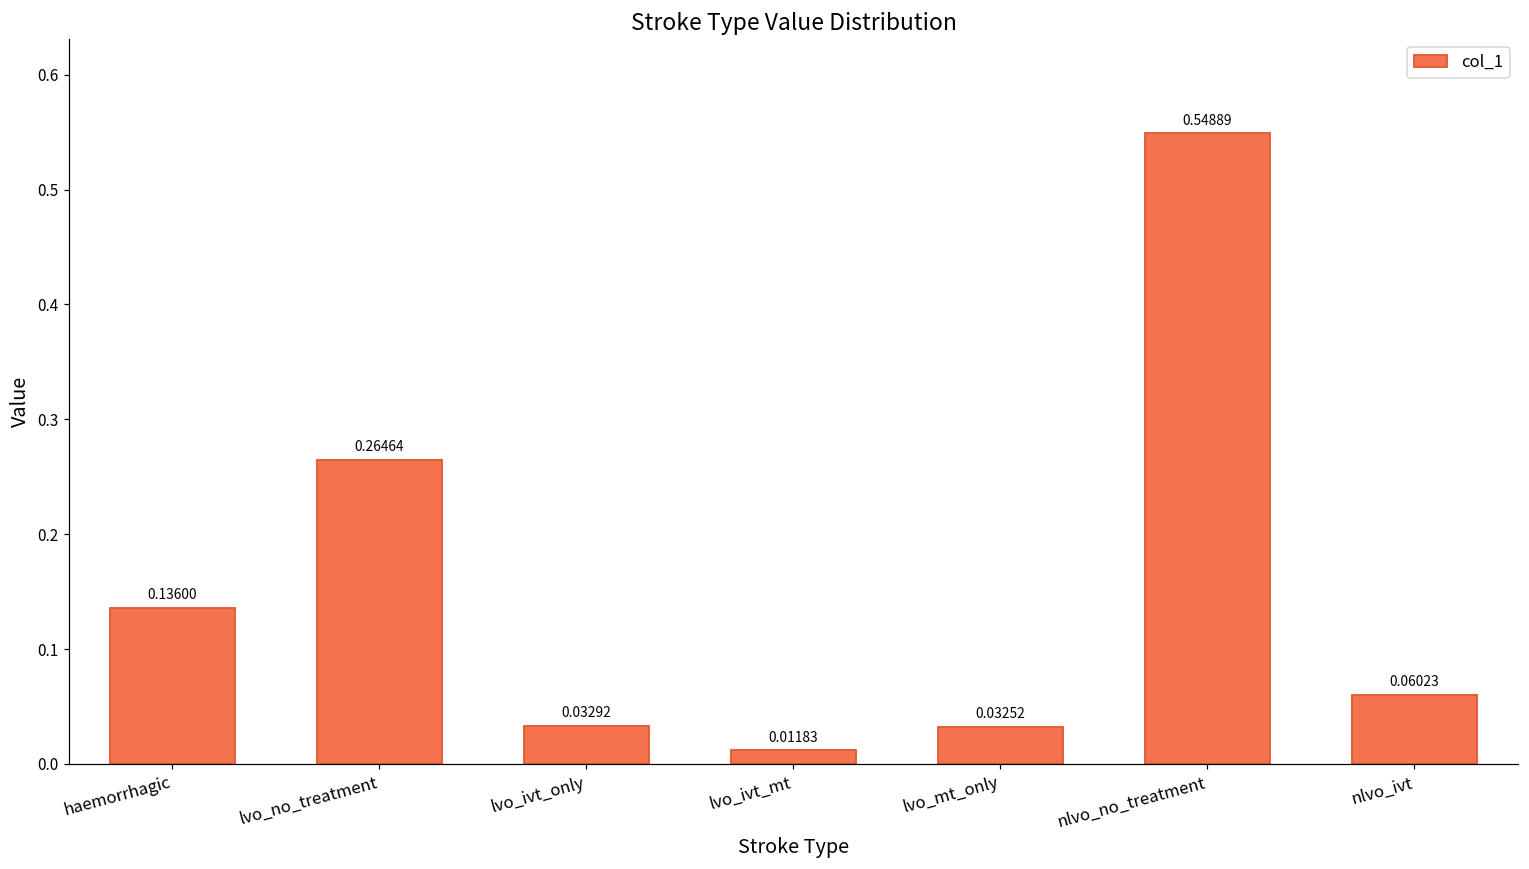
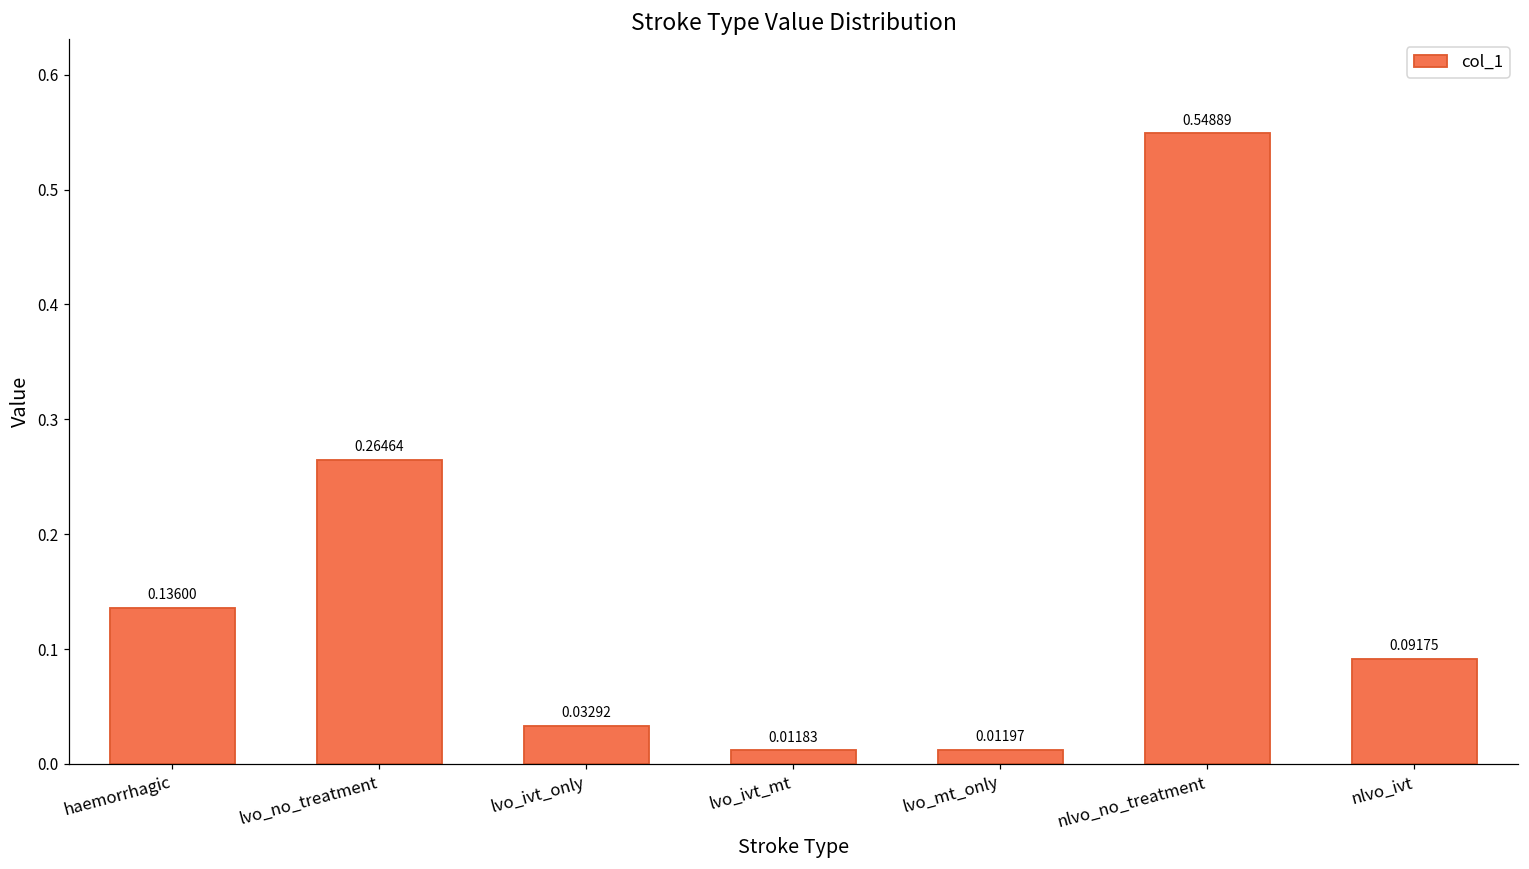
lvo_mt_only: 0.03252 -> 0.01197
nlvo_ivt: 0.06023 -> 0.09175
